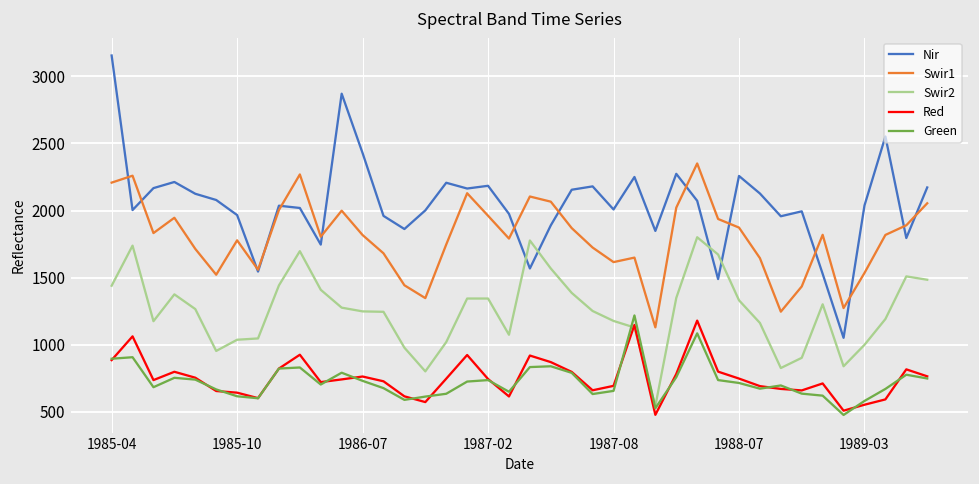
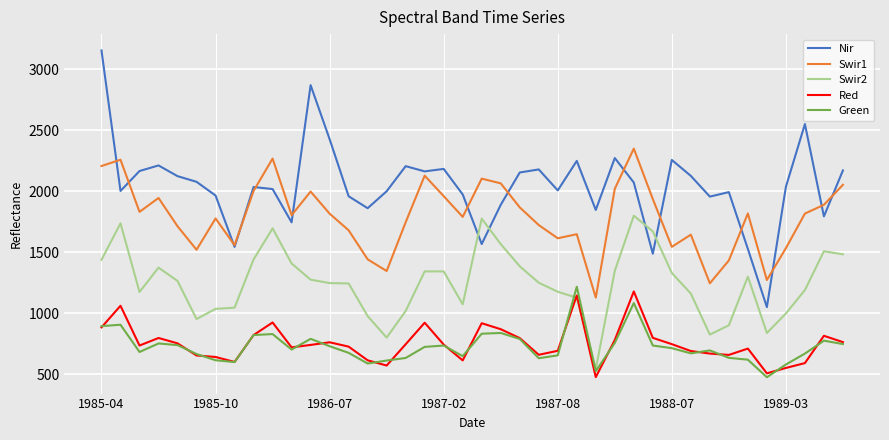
Swir1, 1988-07: 1870 -> 1550
